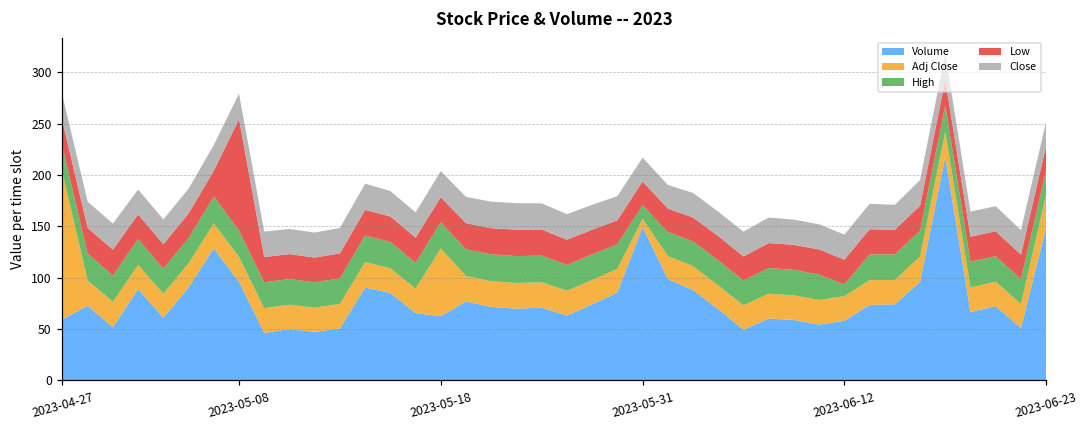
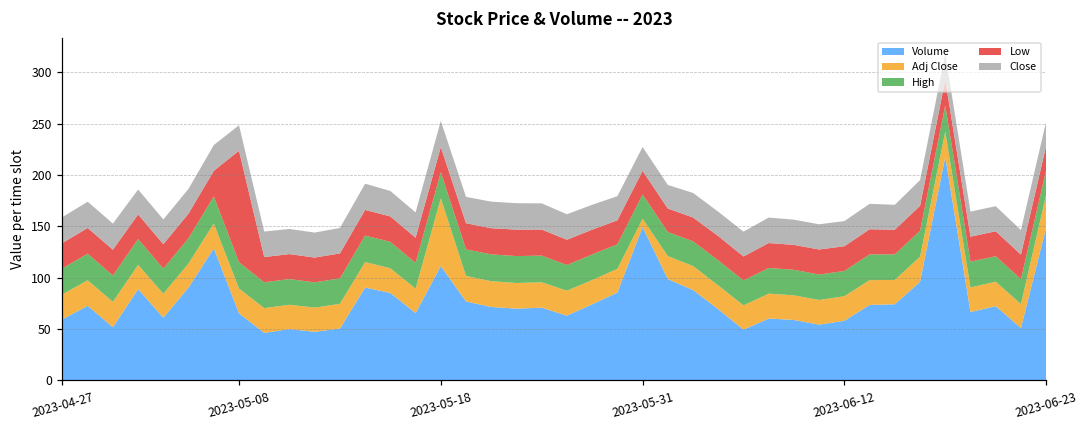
Adj Close, 2023-04-27: 140 -> 20
Volume, 2023-05-08: 100 -> 70
Volume, 2023-05-18: 60 -> 110
High, 2023-05-31: 10 -> 20
High, 2023-06-12: 10 -> 20
